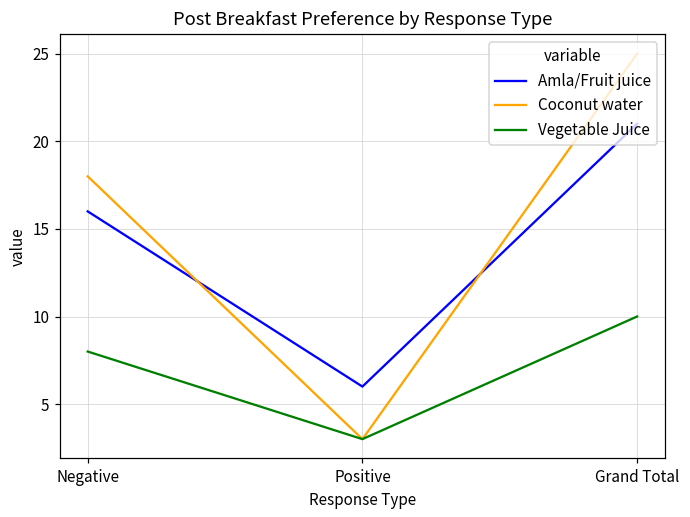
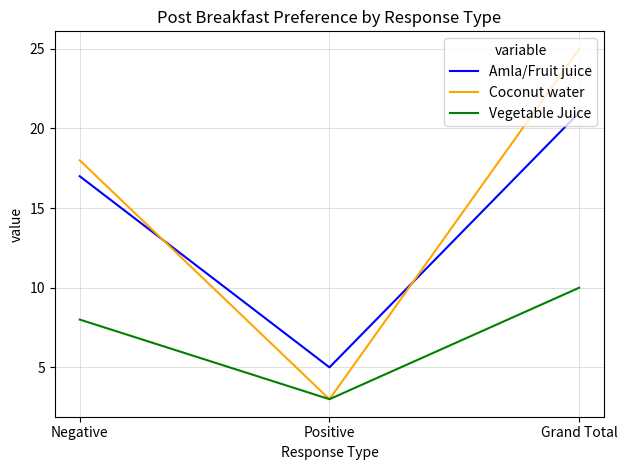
Amla/Fruit juice, Negative: 16 -> 17
Amla/Fruit juice, Positive: 6 -> 5
